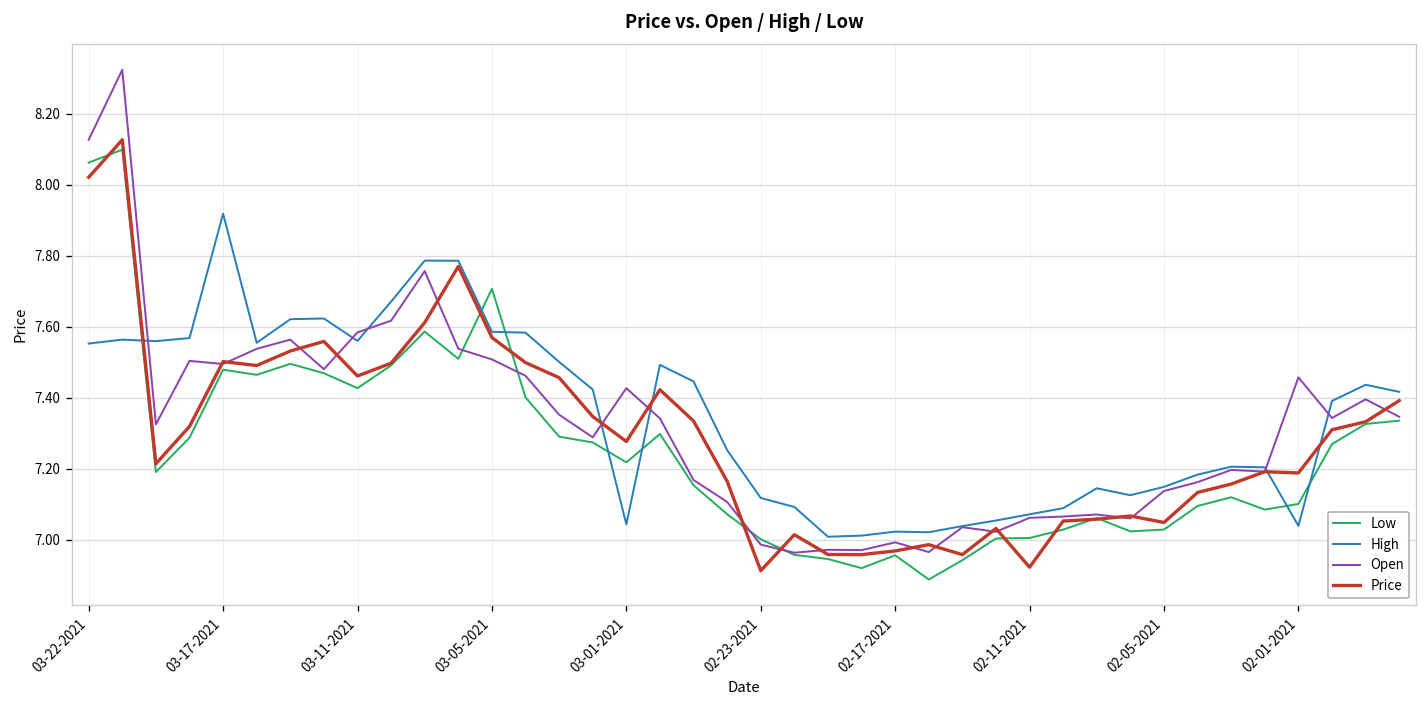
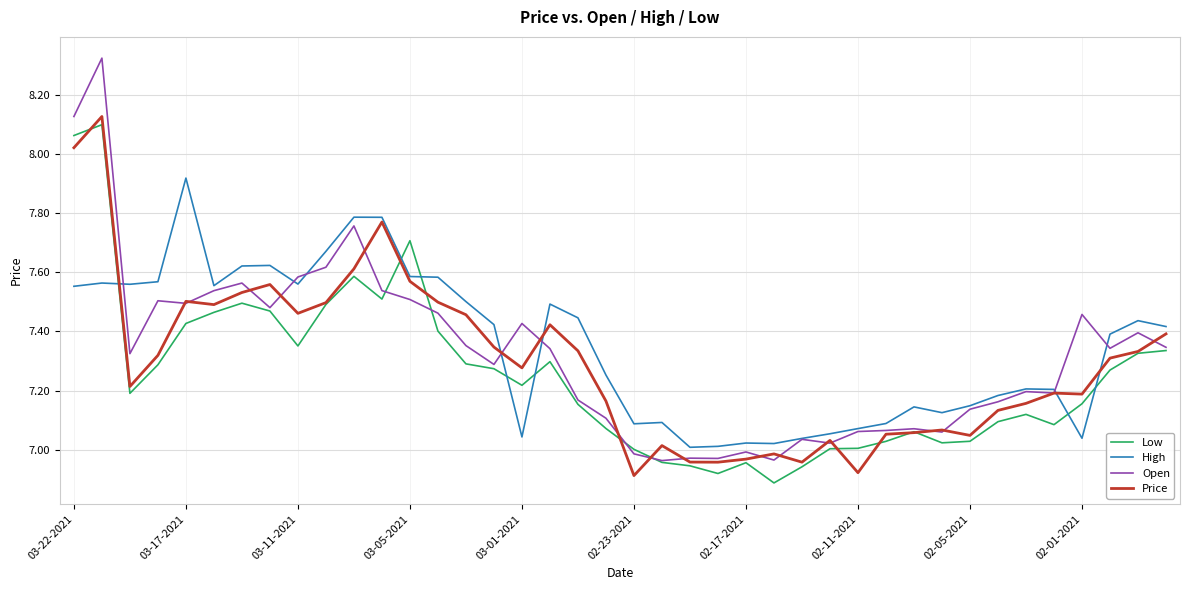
Low, 03-17-2021: 7.48 -> 7.43
Low, 03-11-2021: 7.43 -> 7.35
High, 02-23-2021: 7.12 -> 7.09
Low, 02-01-2021: 7.10 -> 7.16
